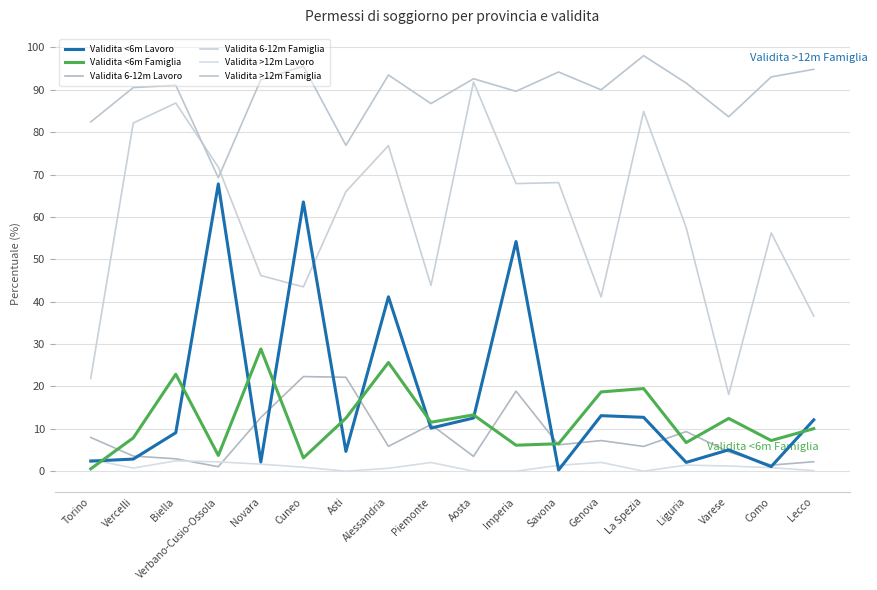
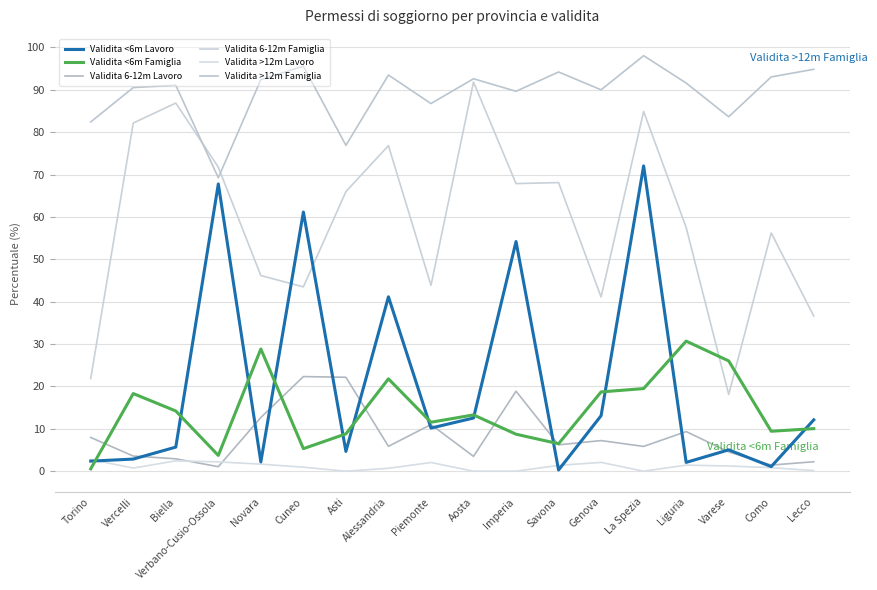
Validita <6m Famiglia, Vercelli: 8 -> 18
Validita <6m Lavoro, Biella: 9 -> 6
Validita <6m Famiglia, Biella: 23 -> 14
Validita <6m Lavoro, Cuneo: 64 -> 61
Validita <6m Famiglia, Cuneo: 3 -> 5
Validita <6m Famiglia, Asti: 13 -> 9
Validita <6m Famiglia, Alessandria: 26 -> 22
Validita <6m Famiglia, Imperia: 6 -> 9
Validita <6m Lavoro, La Spezia: 13 -> 72
Validita <6m Famiglia, Liguria: 7 -> 31
Validita <6m Famiglia, Varese: 12 -> 26
Validita <6m Famiglia, Como: 7 -> 9
